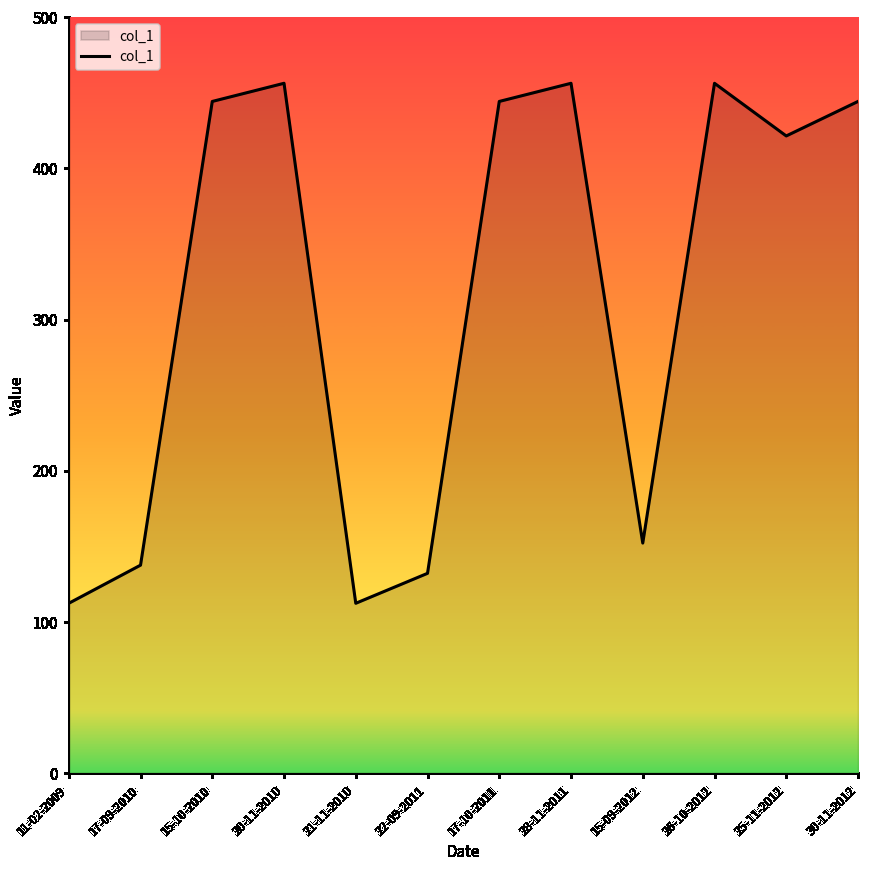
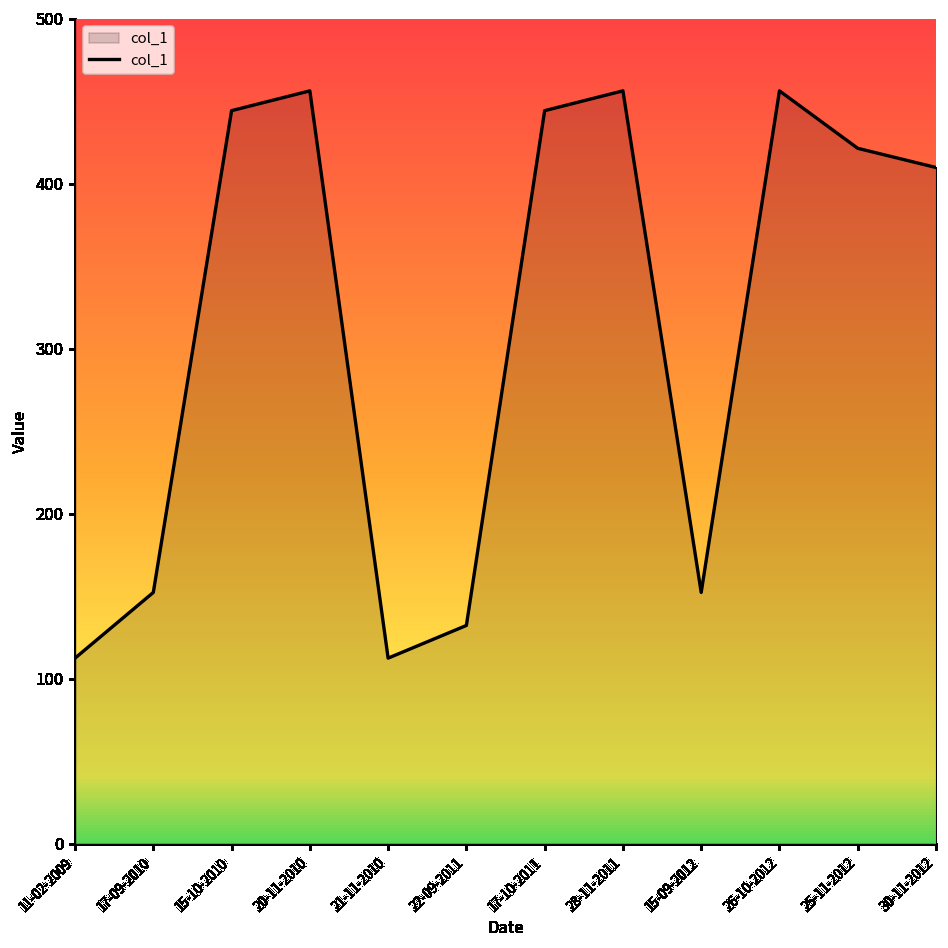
17-09-2010: 138 -> 152
30-11-2012: 444 -> 410
